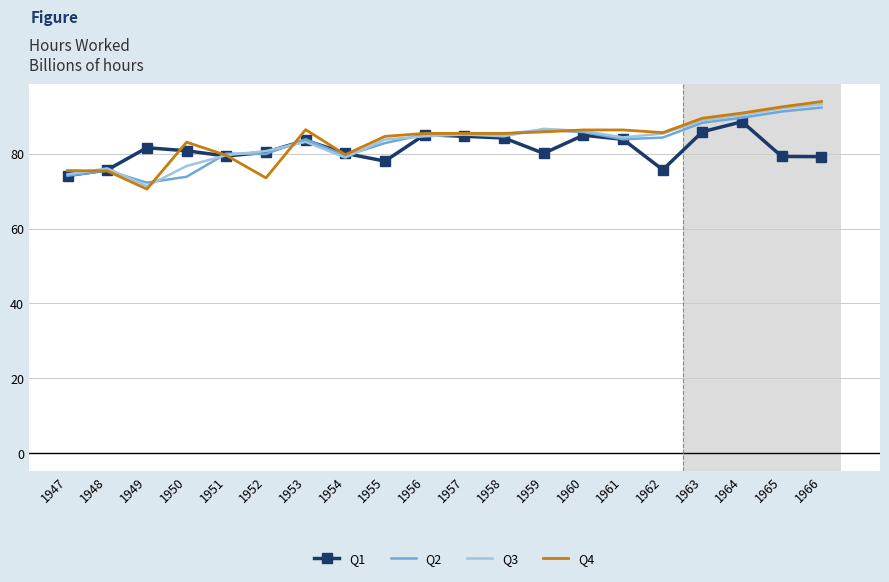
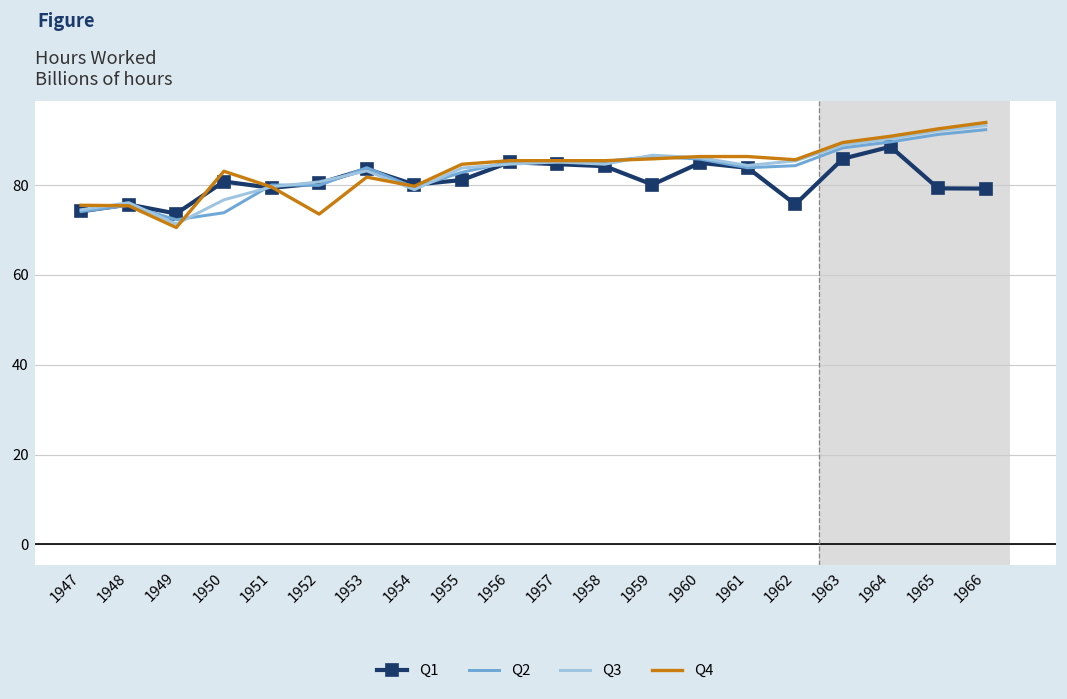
Q1, 1949: 82 -> 74
Q4, 1953: 86 -> 82
Q1, 1955: 78 -> 81
